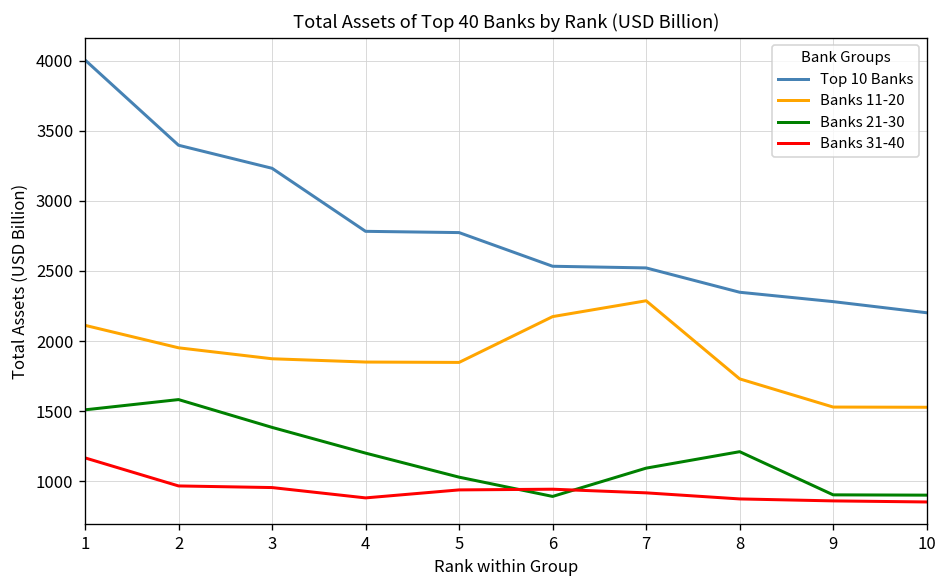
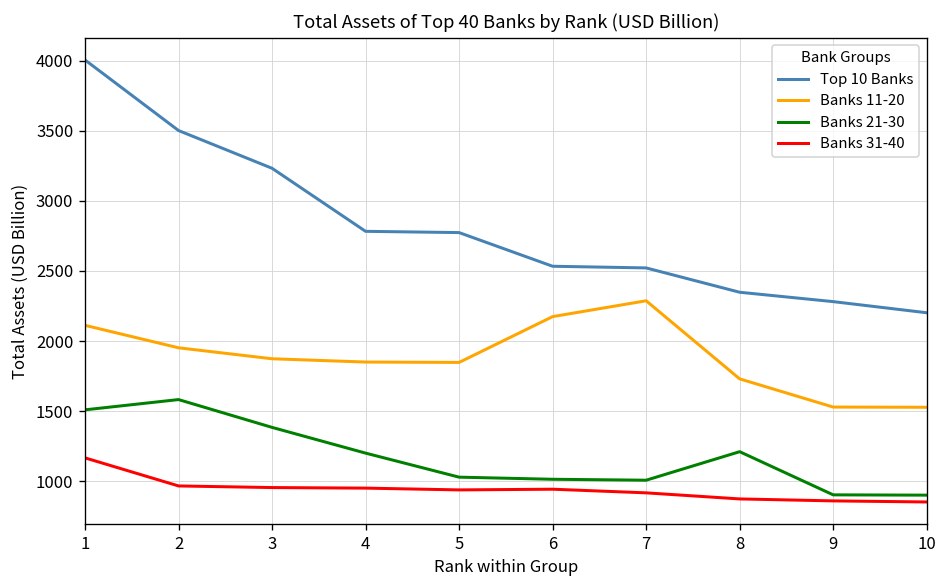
Top 10 Banks, 2: 3400 -> 3500
Banks 31-40, 4: 880 -> 950
Banks 21-30, 6: 890 -> 1010
Banks 21-30, 7: 1090 -> 1010
